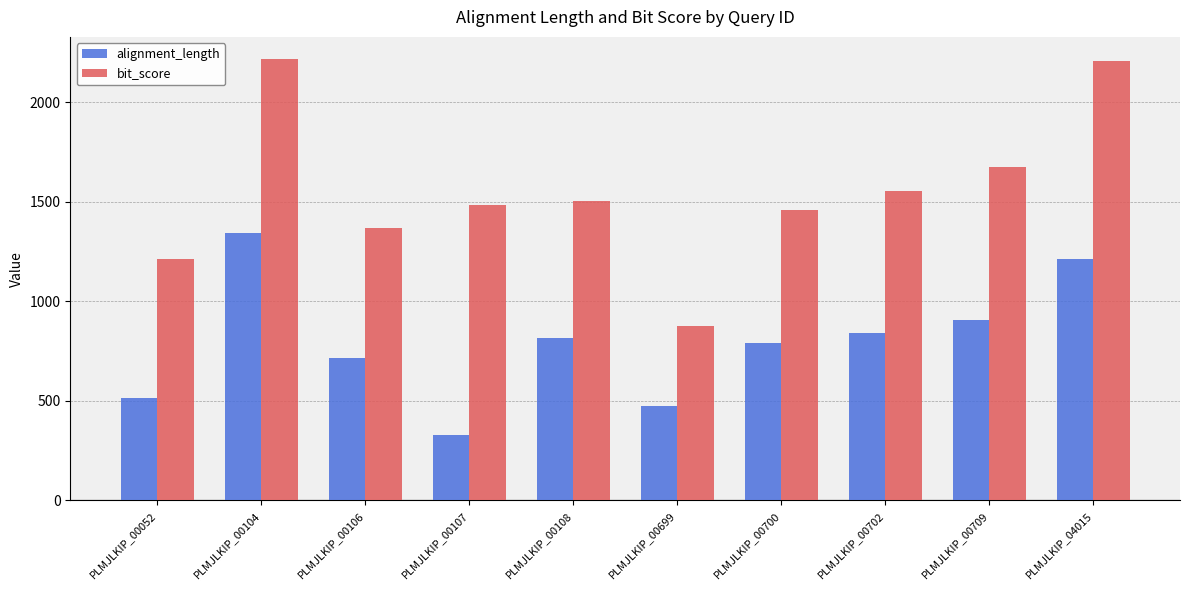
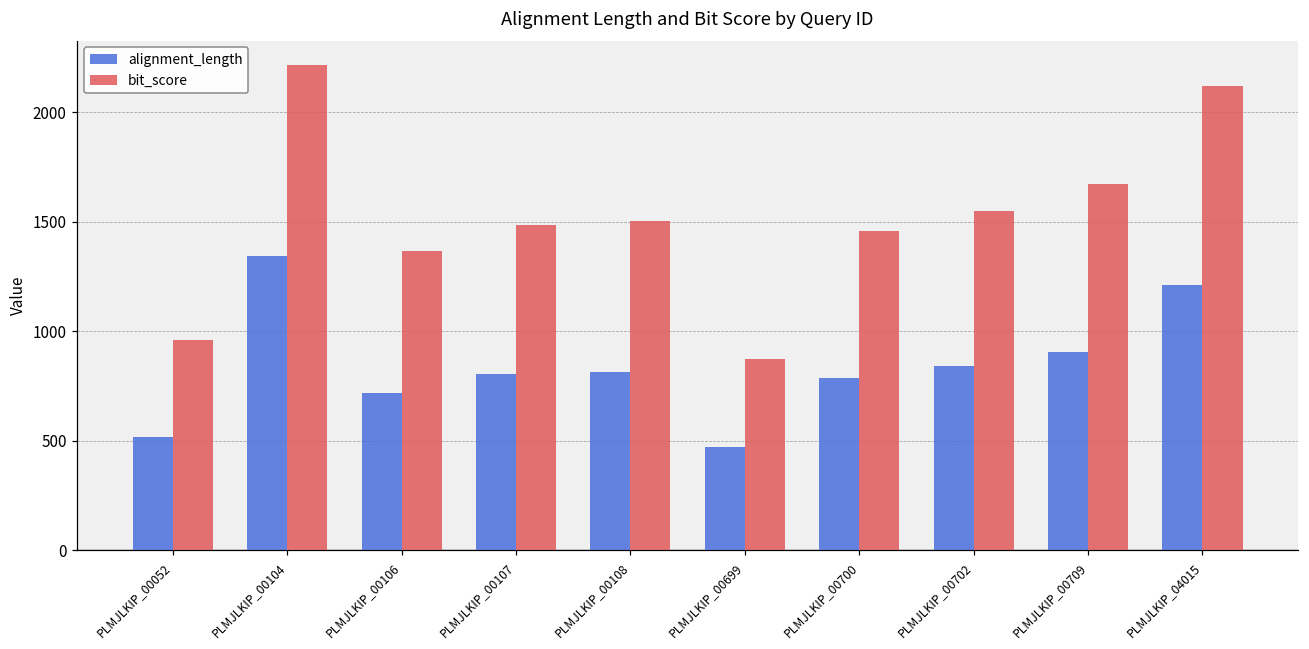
bit_score, PLMJLKIP_00052: 1210 -> 960
alignment_length, PLMJLKIP_00107: 330 -> 800
bit_score, PLMJLKIP_04015: 2210 -> 2120
